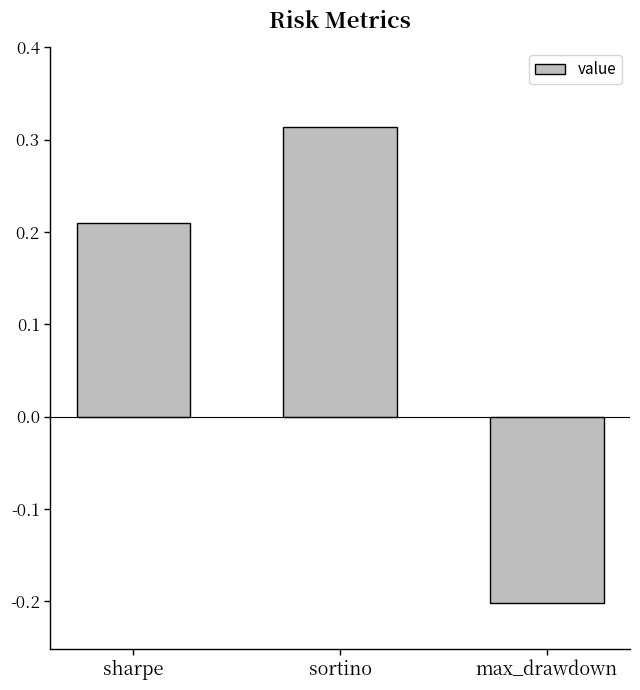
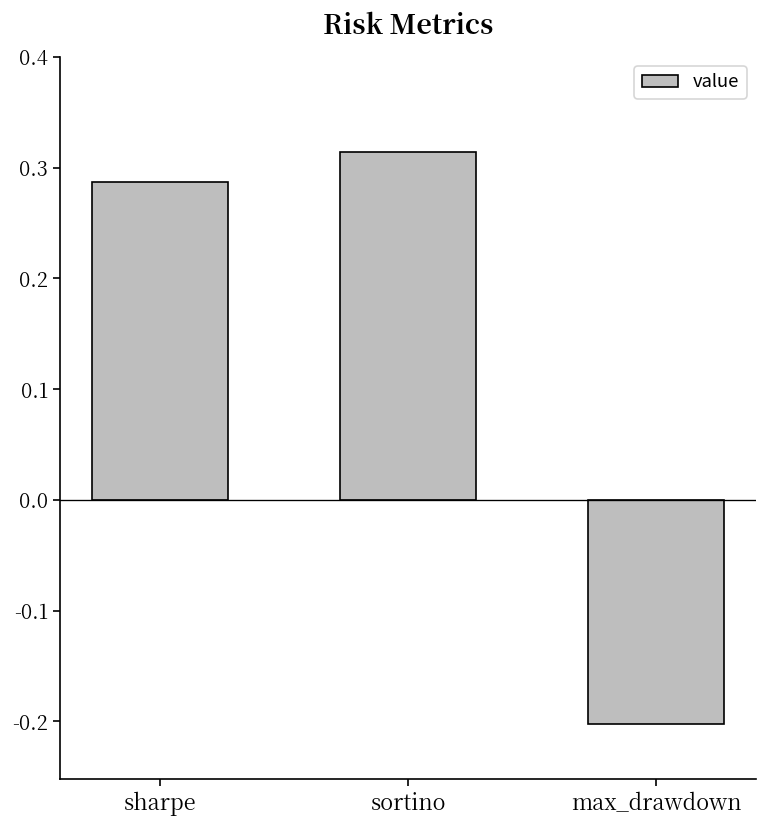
sharpe: 0.21 -> 0.29
